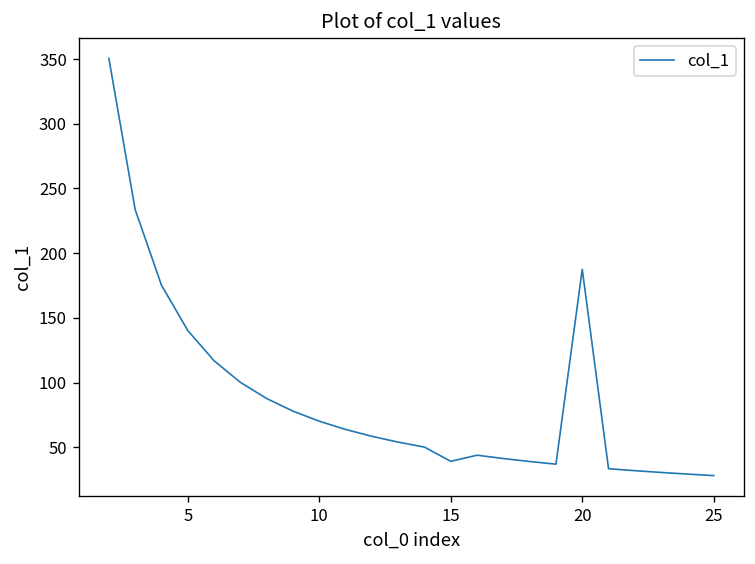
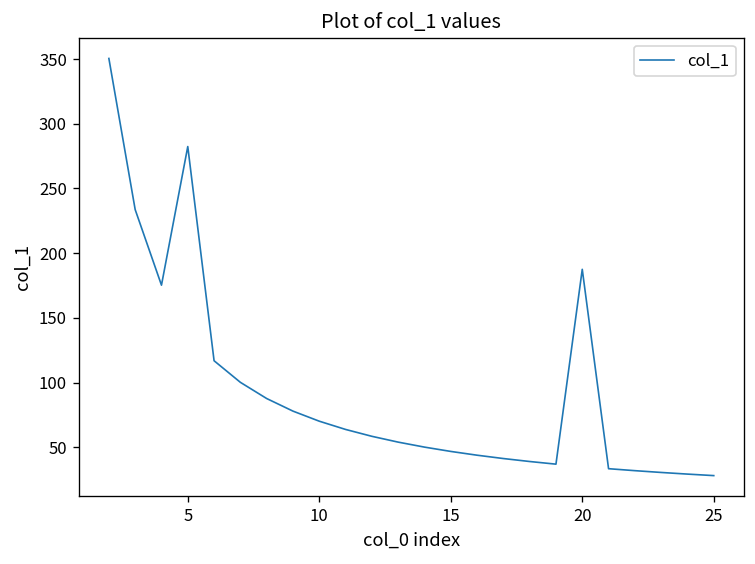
5: 140 -> 282
15: 39 -> 47
